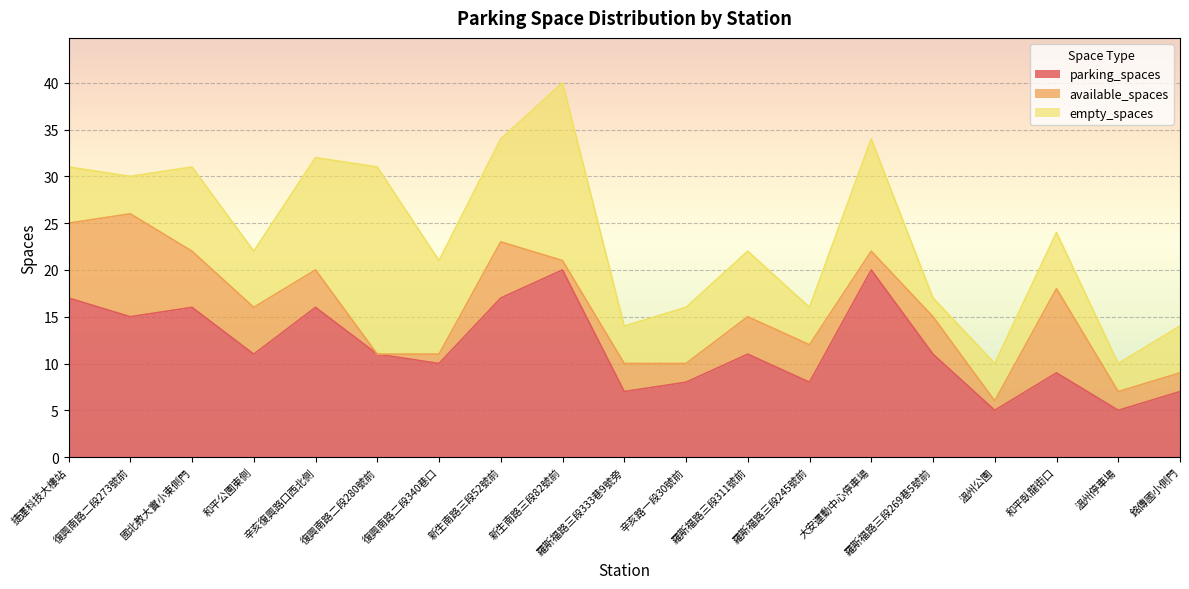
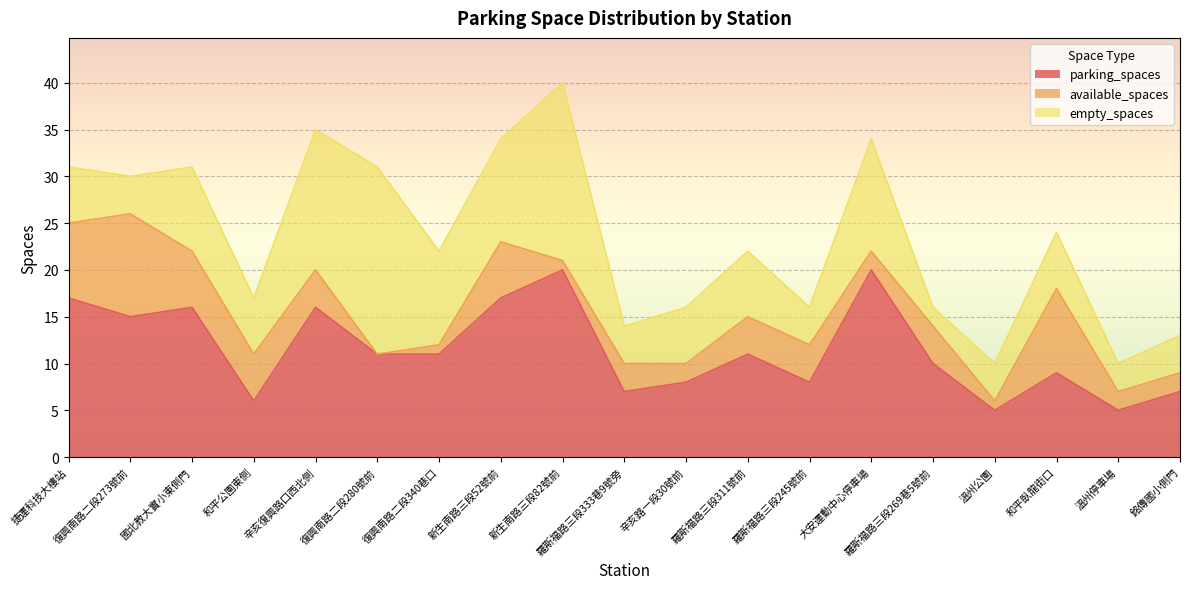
parking_spaces, 和平公園東側: 11 -> 6
empty_spaces, 辛亥復興路口西北側: 12 -> 15
parking_spaces, 復興南路二段340巷口: 10 -> 11
parking_spaces, 羅斯福路三段269巷5號前: 11 -> 10
empty_spaces, 銘傳國小側門: 5 -> 4
